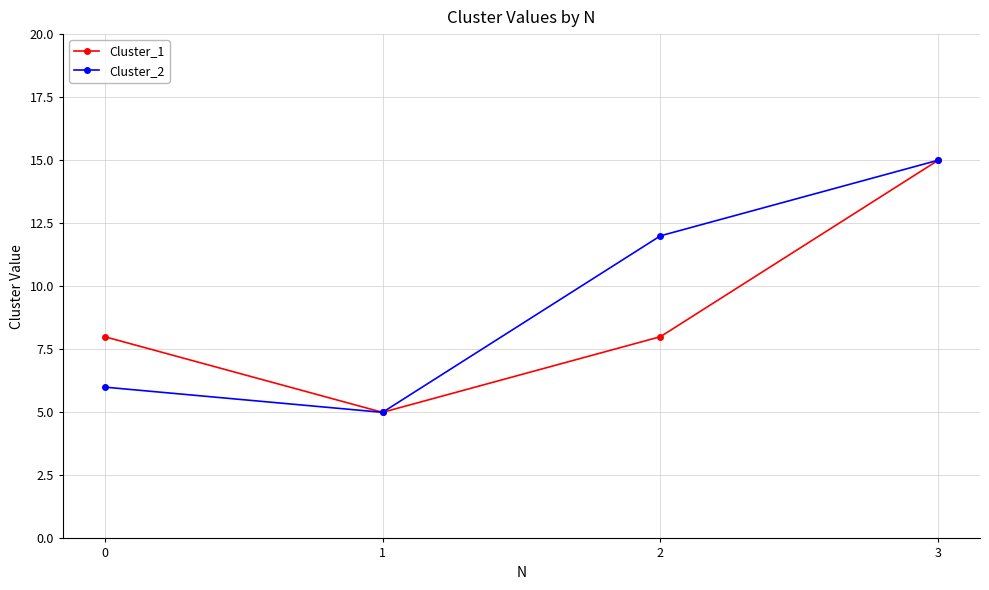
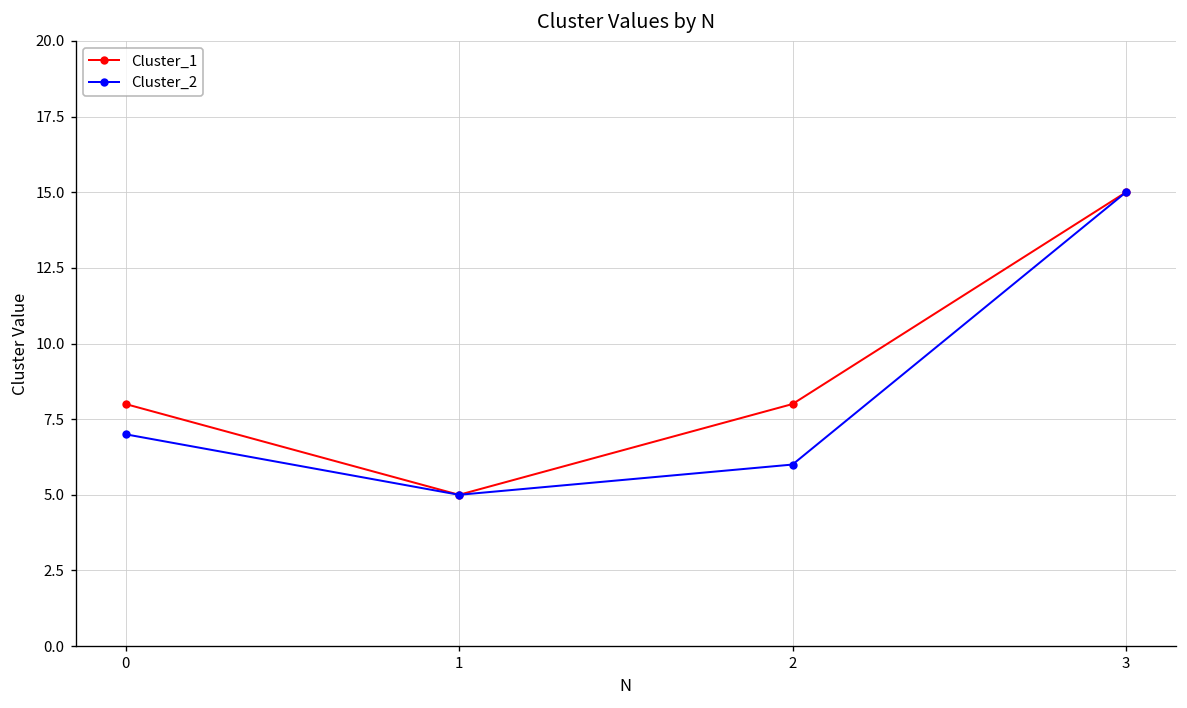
Cluster_2, 0: 6 -> 7
Cluster_2, 2: 12 -> 6
